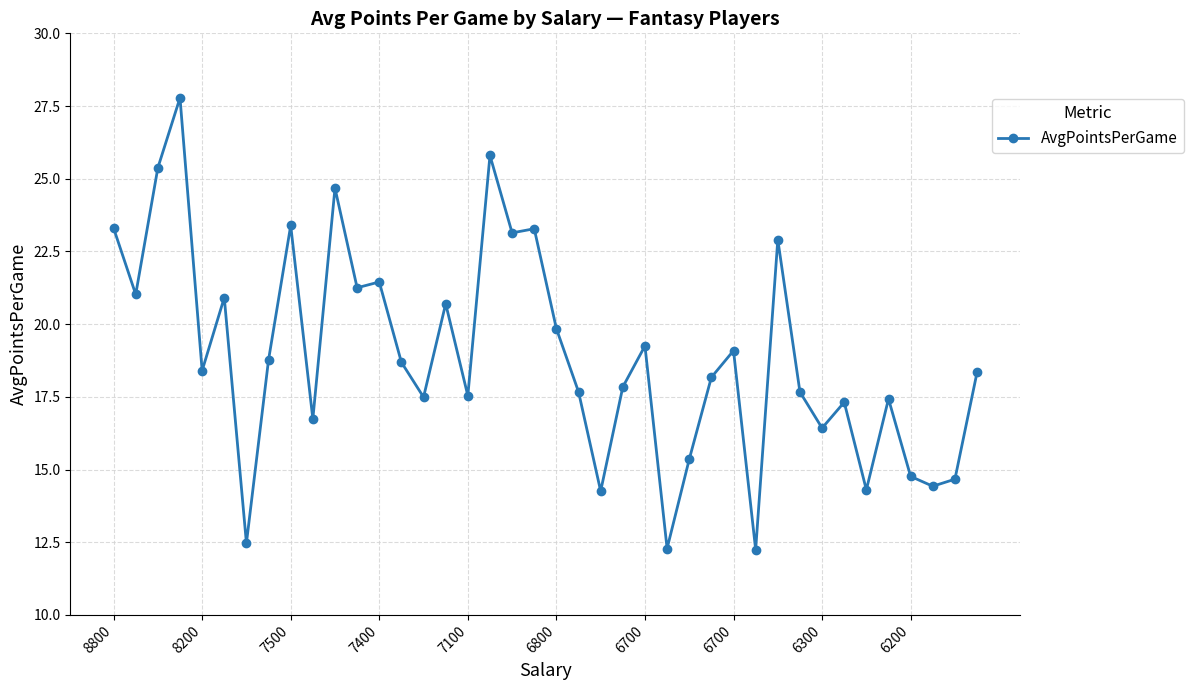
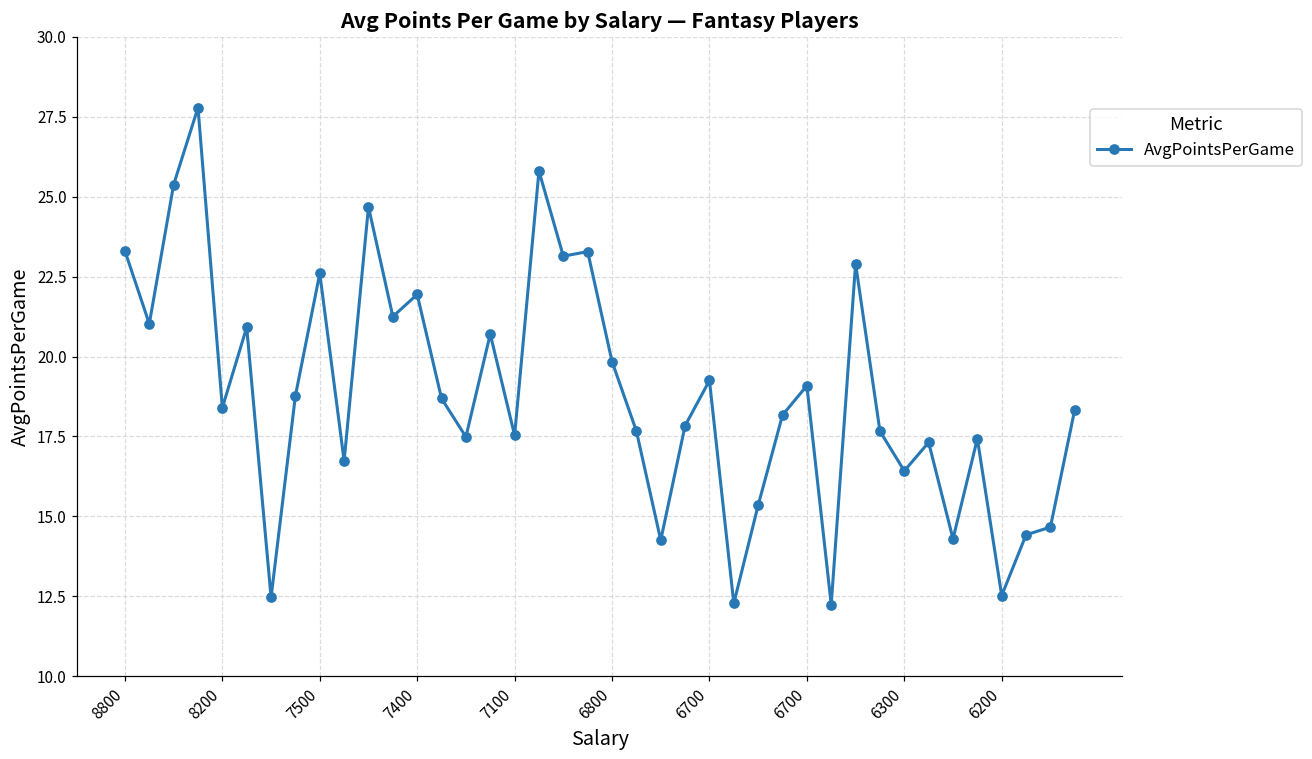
7500: 23.4 -> 22.6
7400: 21.5 -> 21.9
6200: 14.8 -> 12.5
